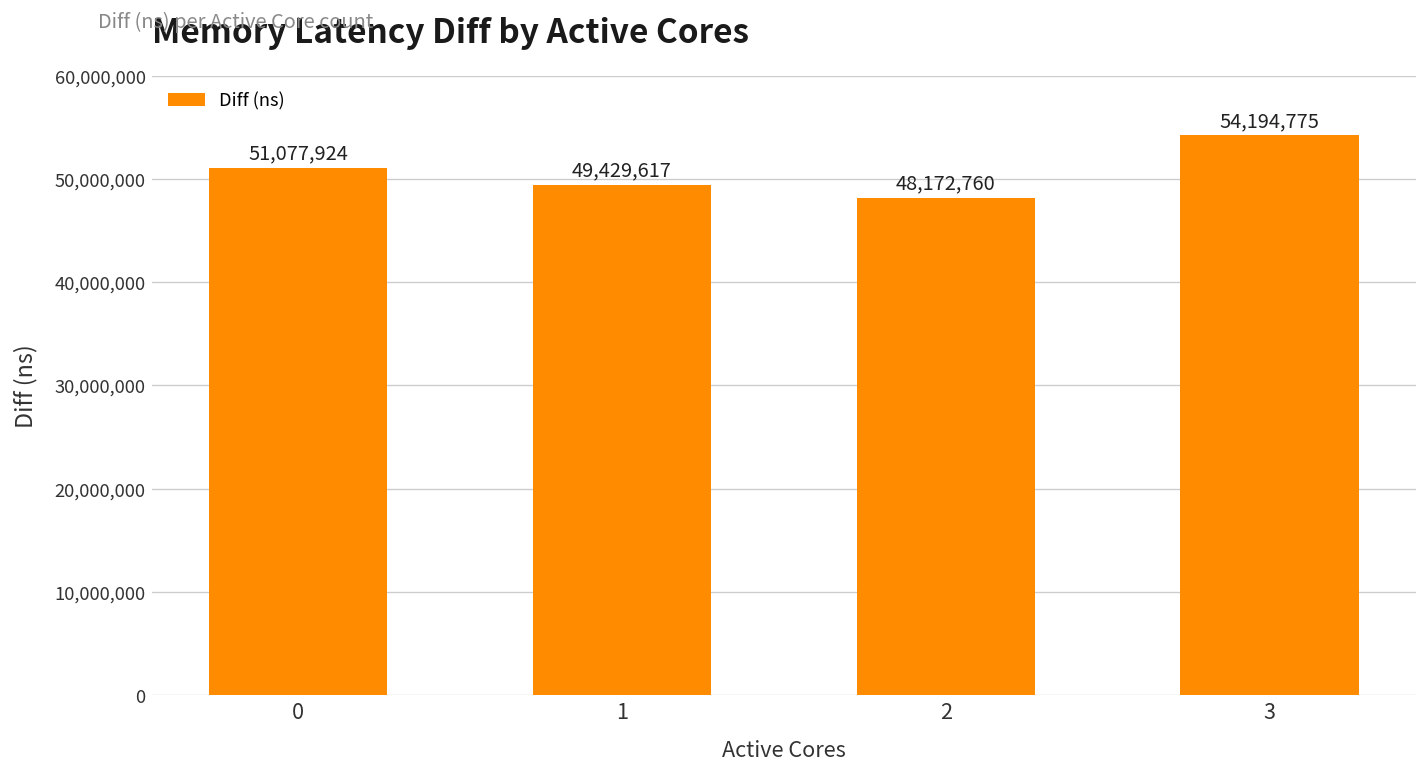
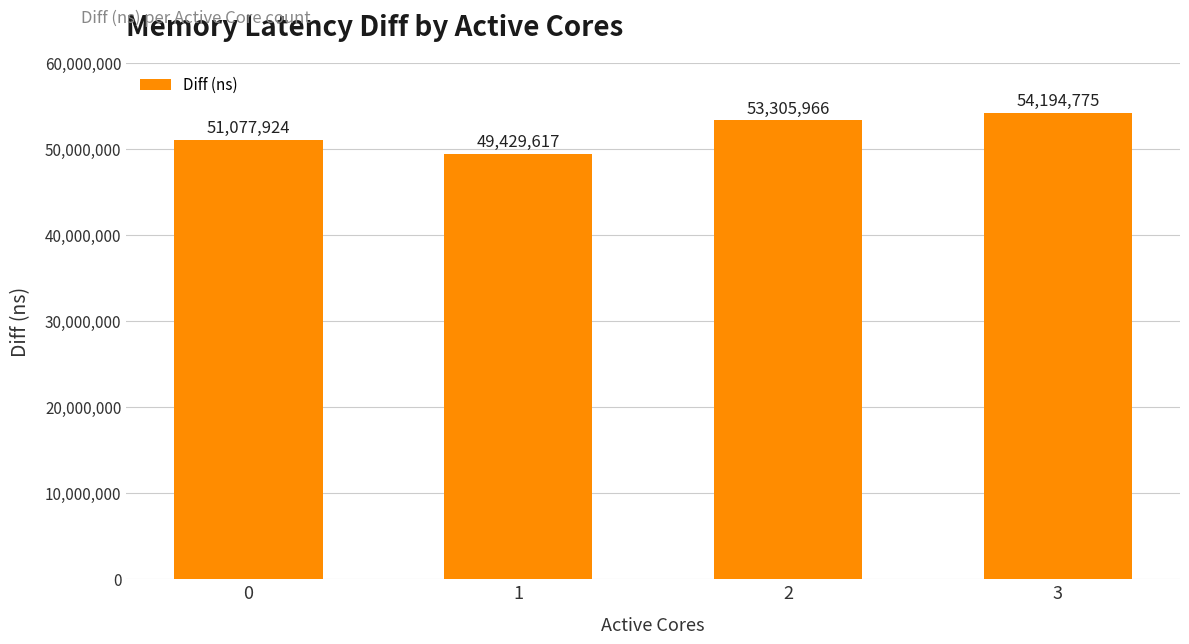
2: 48,172,760 -> 53,305,966
